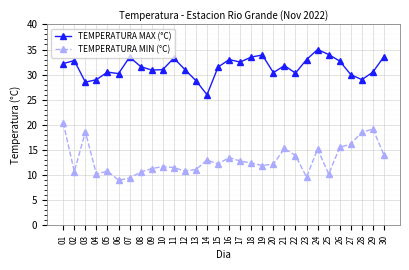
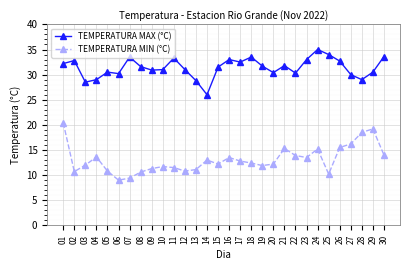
TEMPERATURA MIN (°C), 03: 19 -> 12
TEMPERATURA MIN (°C), 04: 10 -> 14
TEMPERATURA MAX (°C), 19: 34 -> 32
TEMPERATURA MIN (°C), 23: 10 -> 14
